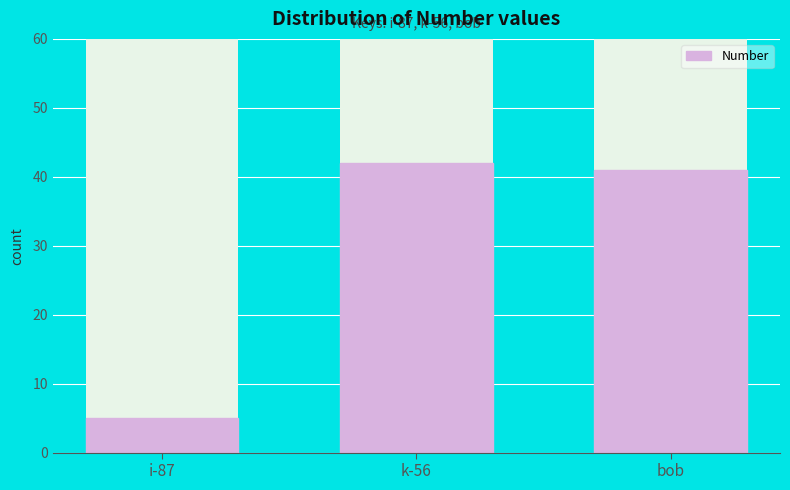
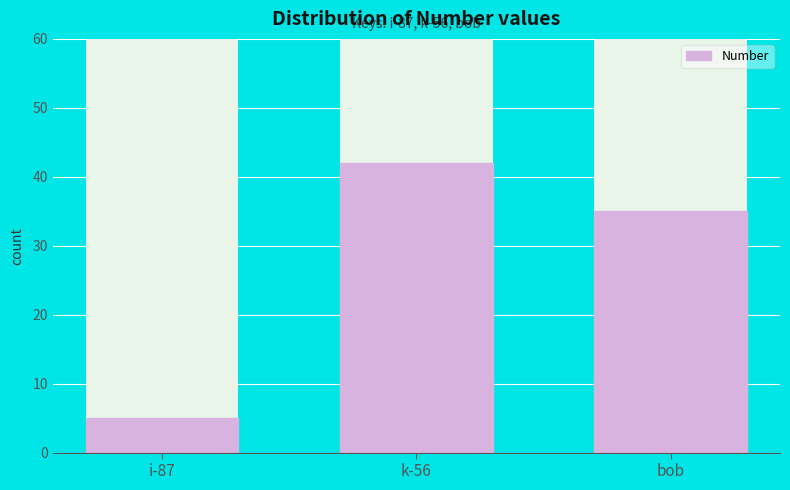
bob: 41 -> 35
